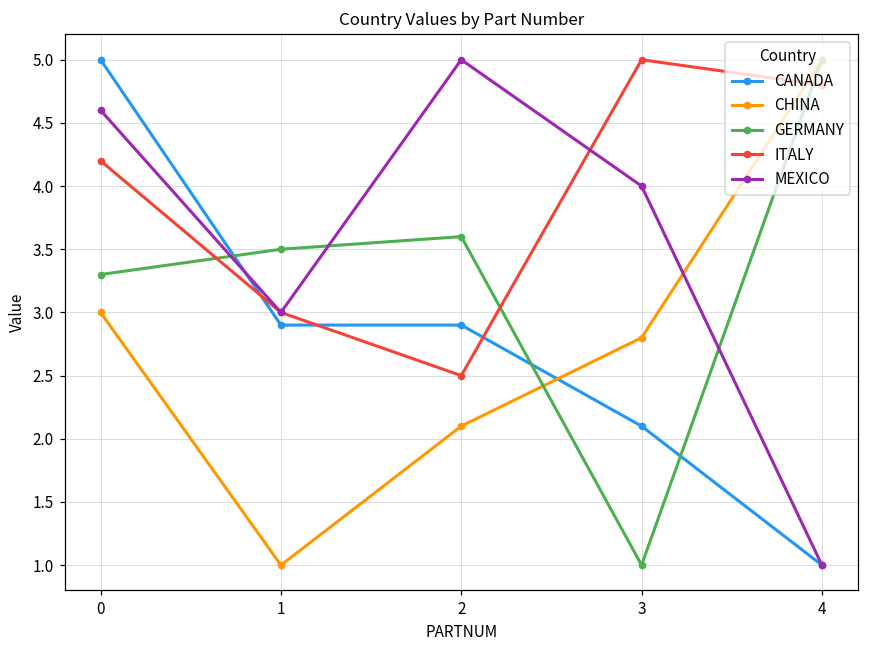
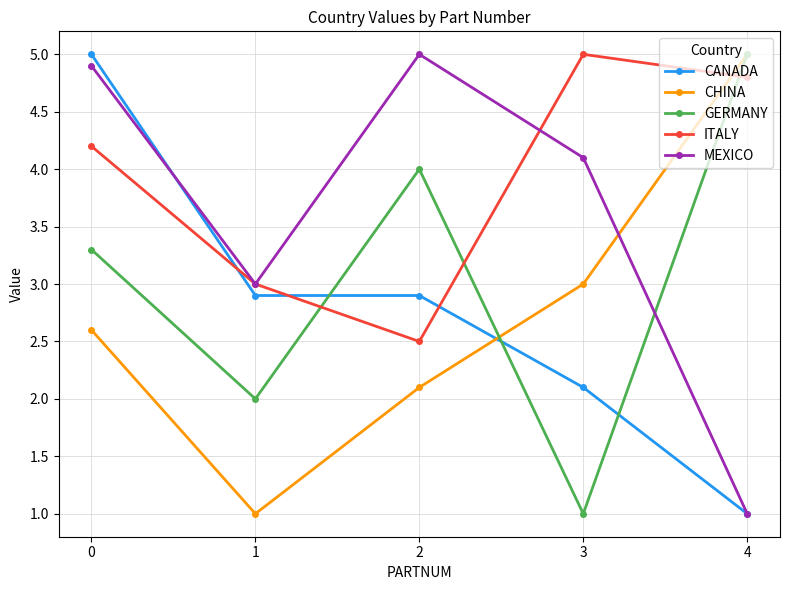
CHINA, 0: 3.0 -> 2.6
MEXICO, 0: 4.6 -> 4.9
GERMANY, 1: 3.5 -> 2.0
GERMANY, 2: 3.6 -> 4.0
CHINA, 3: 2.8 -> 3.0
MEXICO, 3: 4.0 -> 4.1
